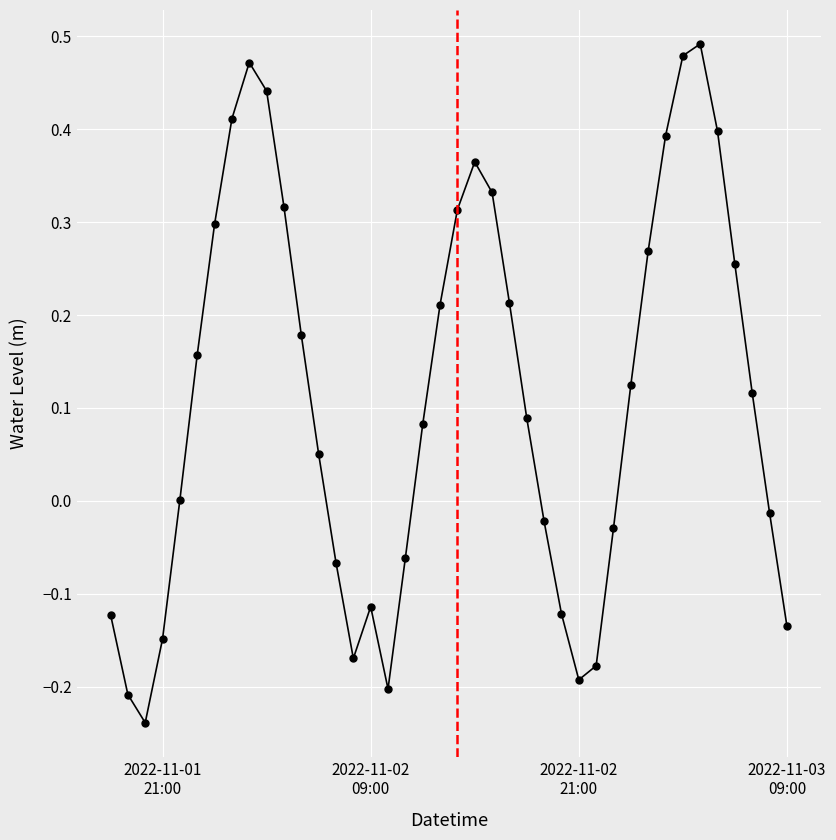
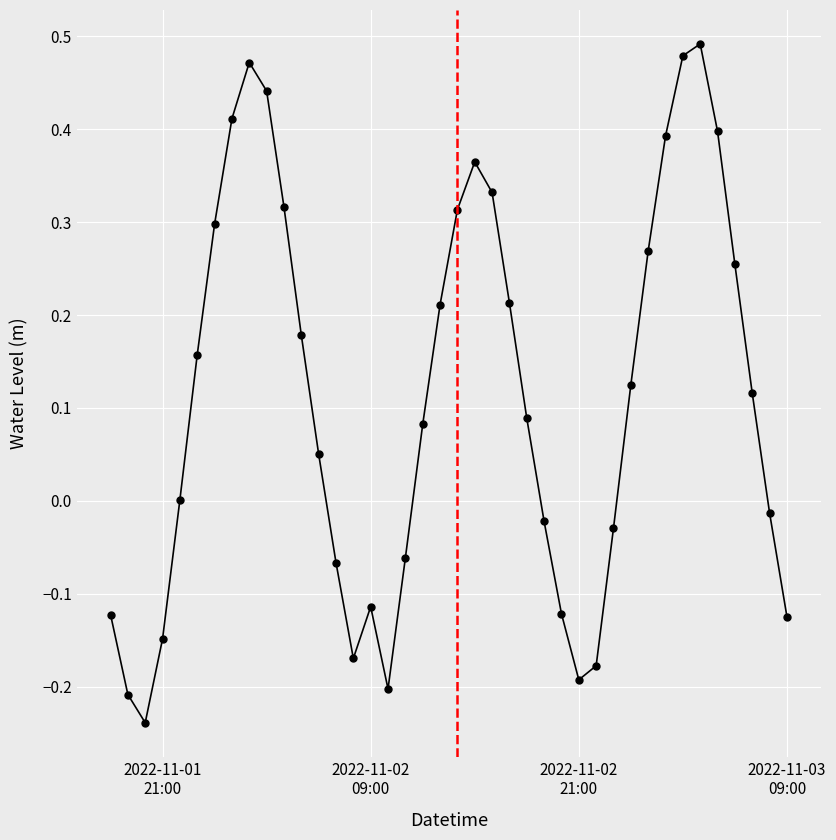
2022-11-03 09:00: -0.13 -> -0.12
